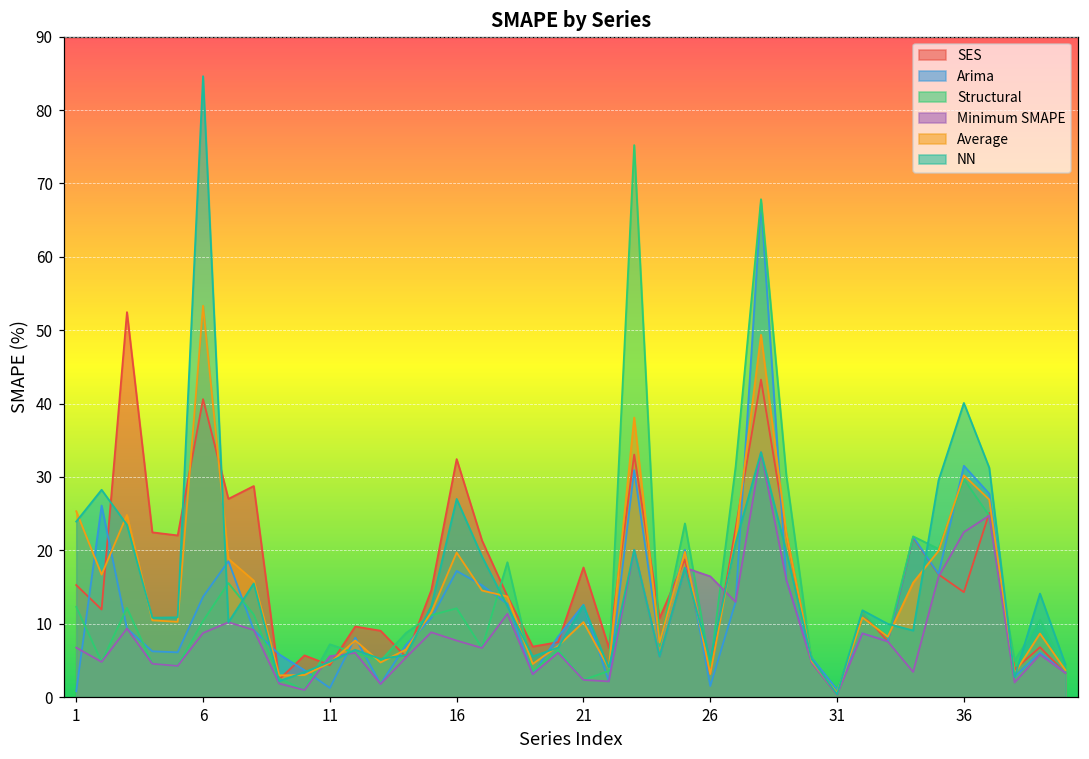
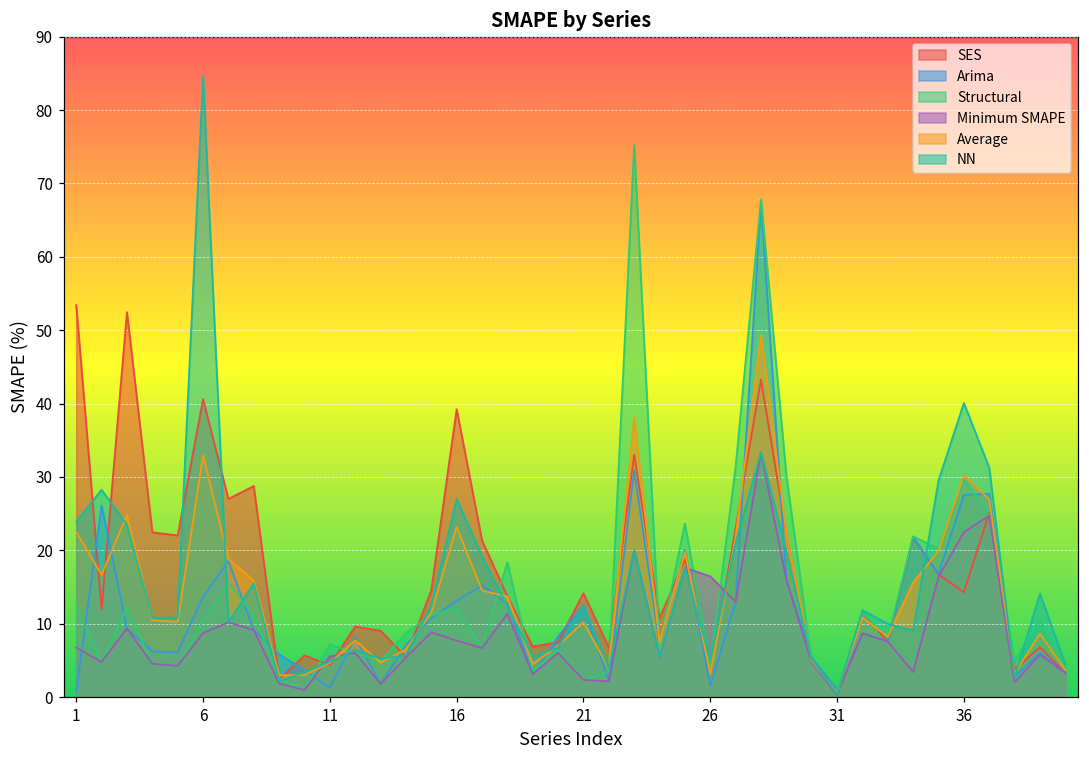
SES, 1: 15 -> 53
Average, 1: 25 -> 23
Average, 6: 53 -> 33
SES, 16: 32 -> 39
Arima, 16: 17 -> 13
Average, 16: 20 -> 23
SES, 21: 18 -> 14
Arima, 36: 32 -> 28
